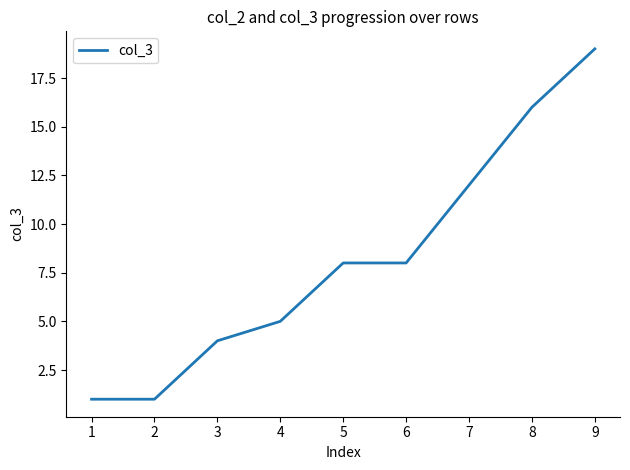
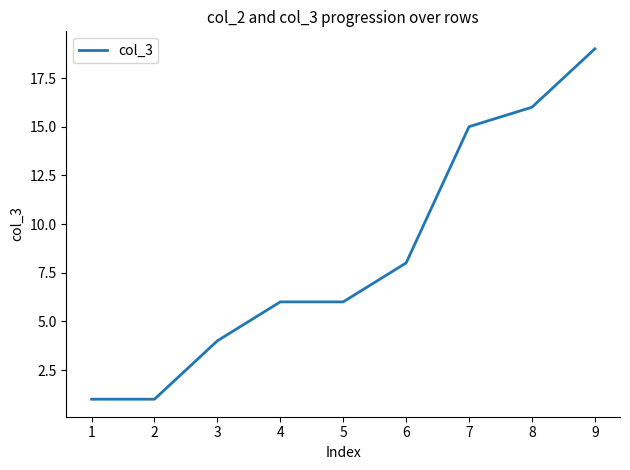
4: 5 -> 6
5: 8 -> 6
7: 12 -> 15
